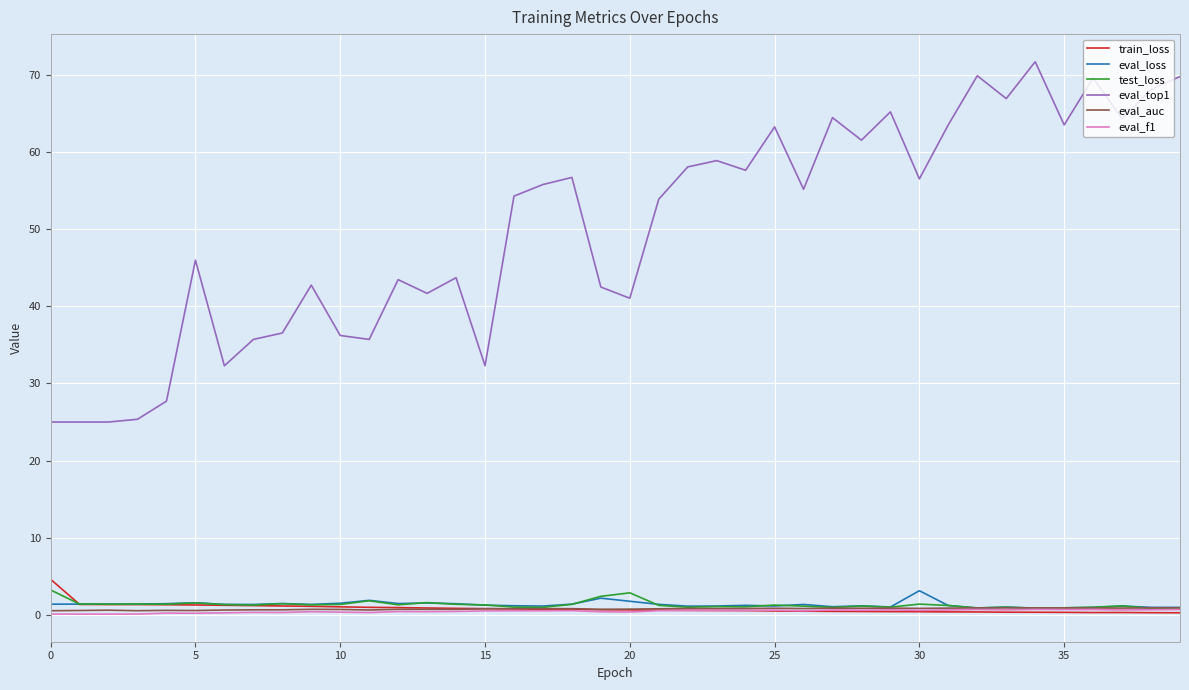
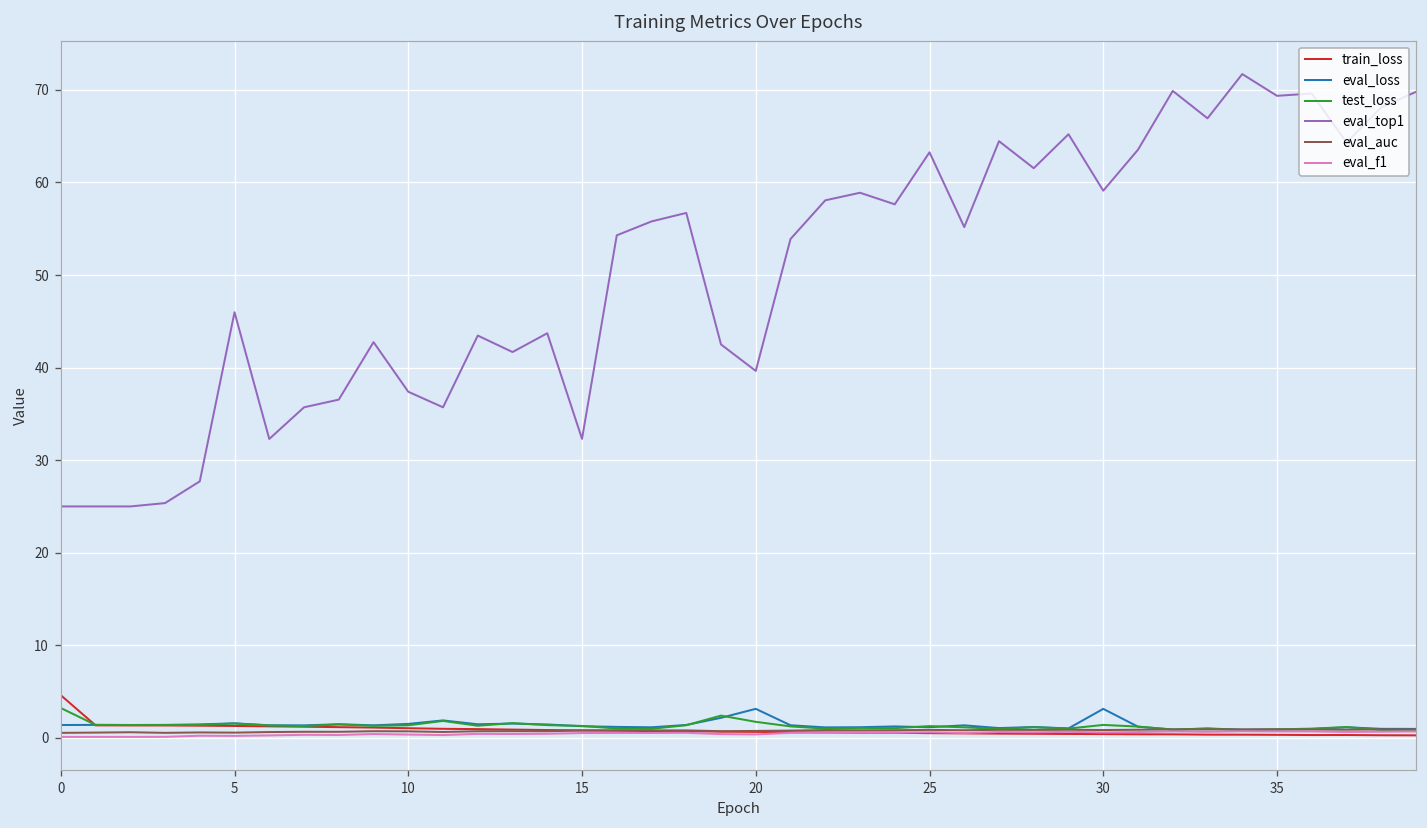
eval_top1, 10: 36 -> 37
eval_loss, 20: 2 -> 3
test_loss, 20: 3 -> 2
eval_top1, 20: 41 -> 40
eval_top1, 30: 57 -> 59
eval_top1, 35: 64 -> 69
